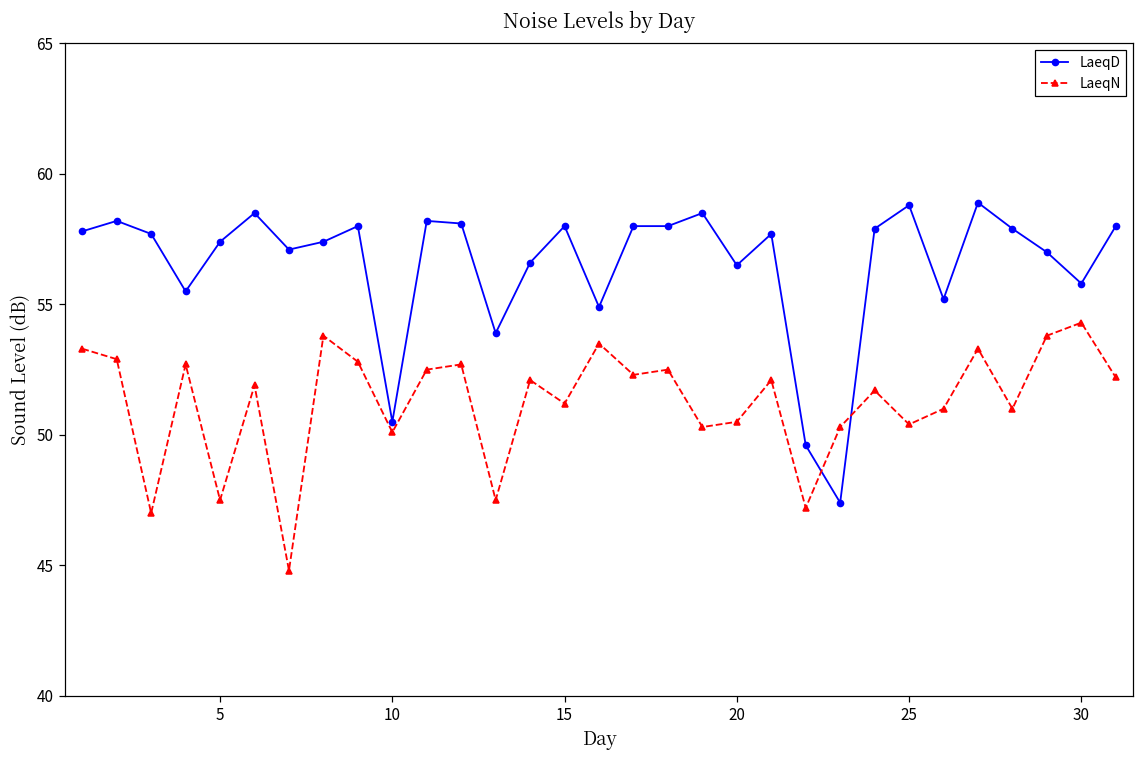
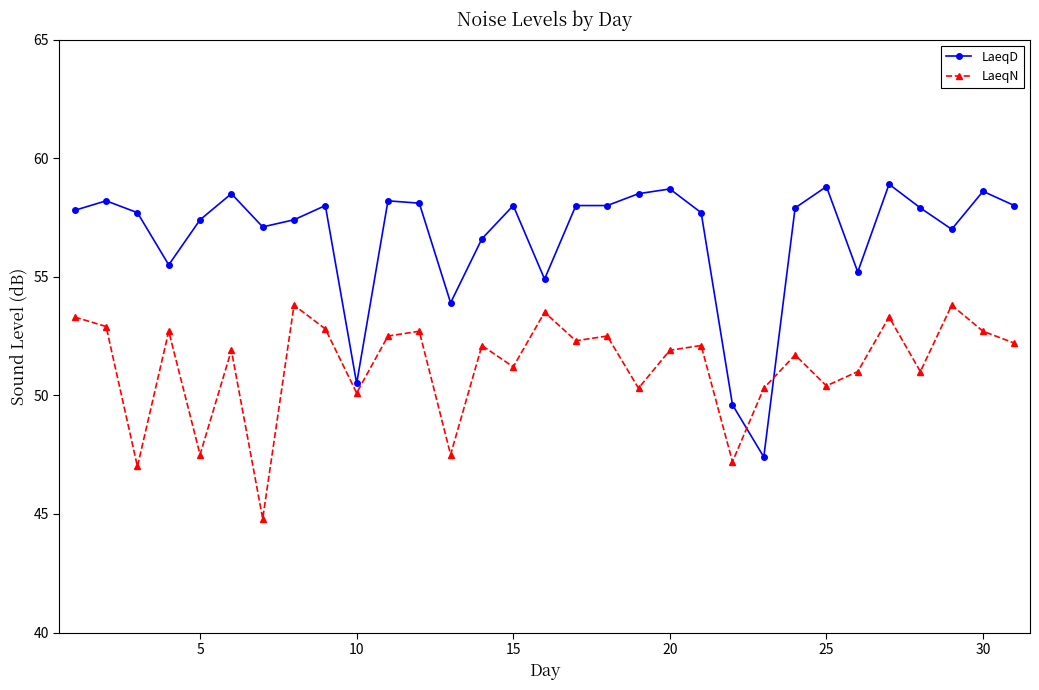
LaeqD, 20: 56.5 -> 58.7
LaeqN, 20: 50.5 -> 51.9
LaeqD, 30: 55.8 -> 58.6
LaeqN, 30: 54.3 -> 52.7
